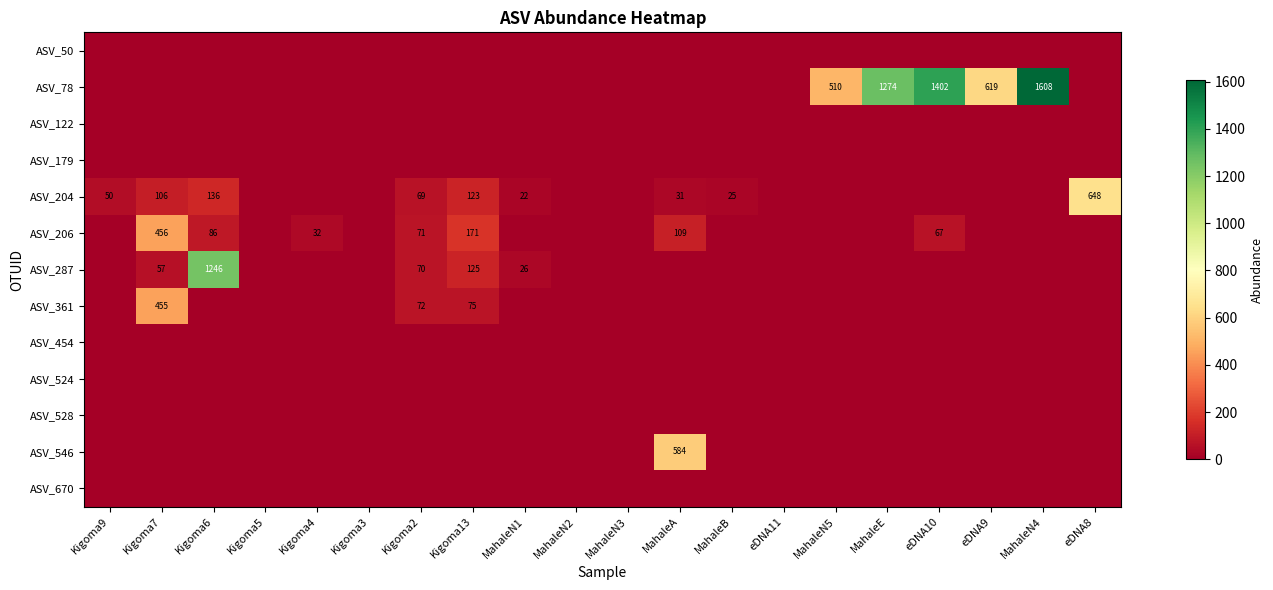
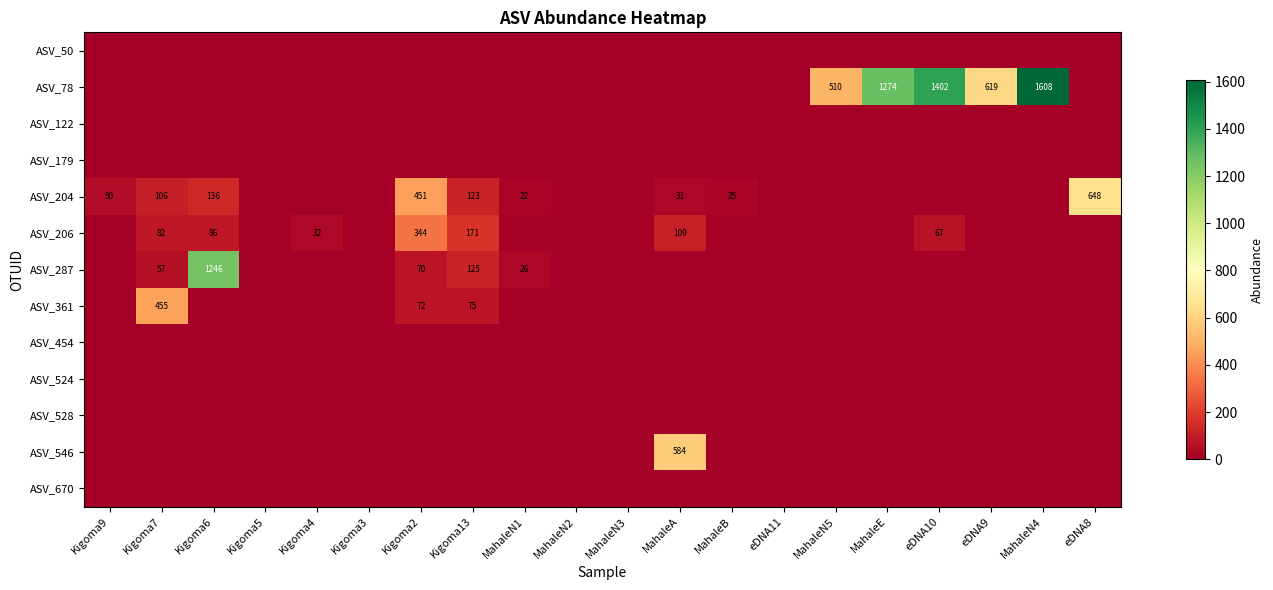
ASV_204, Kigoma2: 69 -> 451
ASV_206, Kigoma7: 456 -> 82
ASV_206, Kigoma2: 71 -> 344
